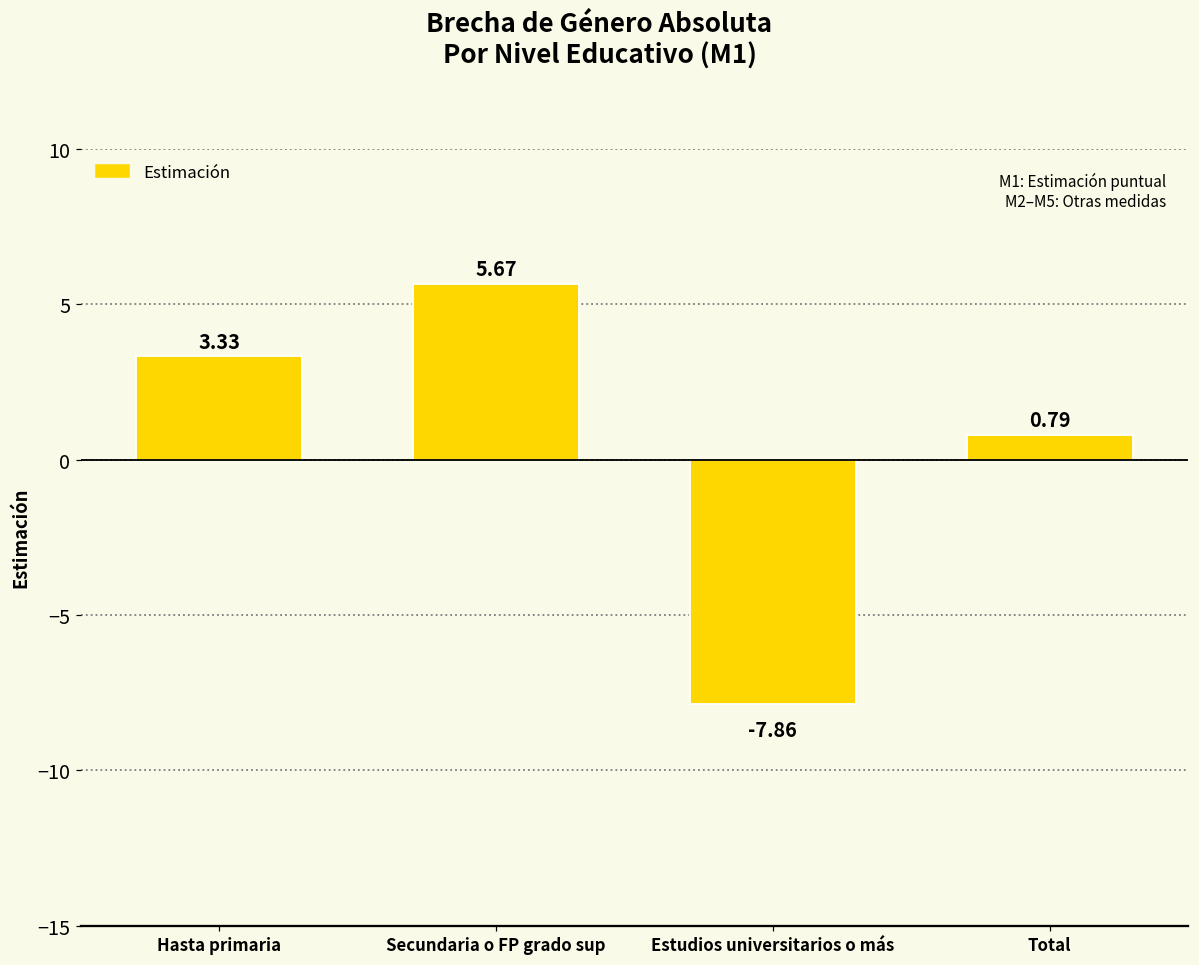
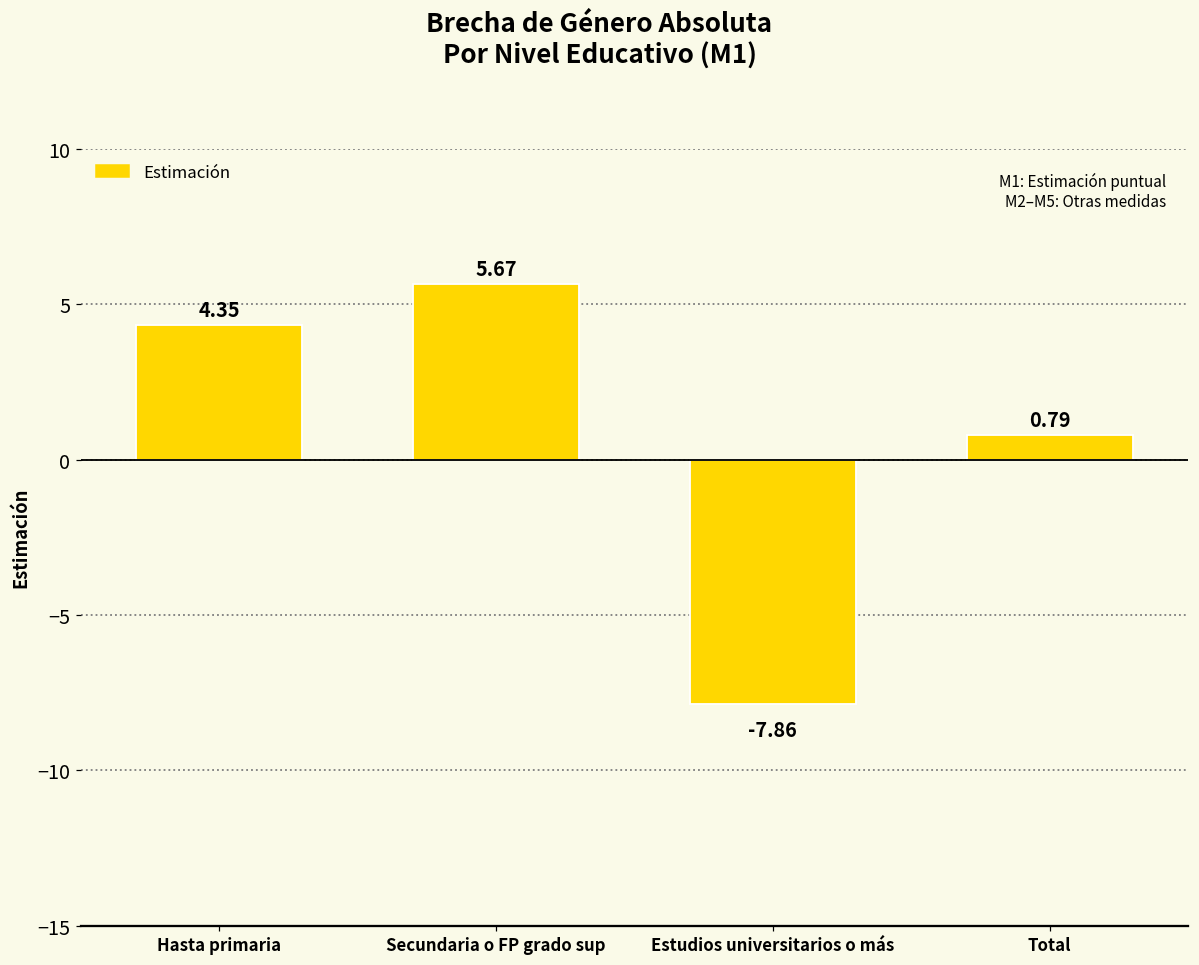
Hasta primaria: 3.33 -> 4.35
